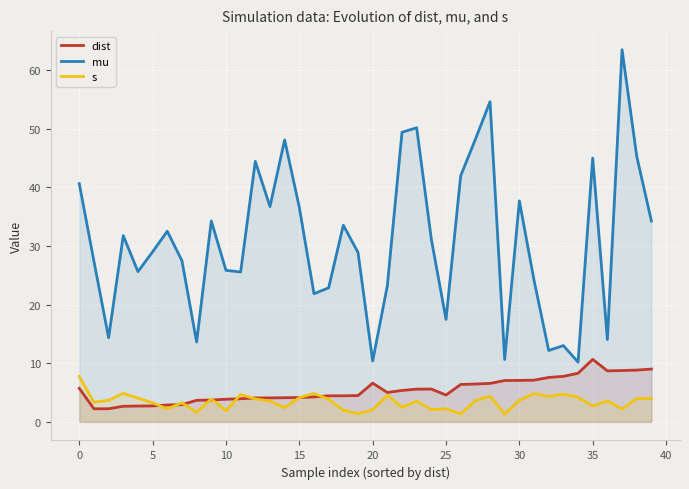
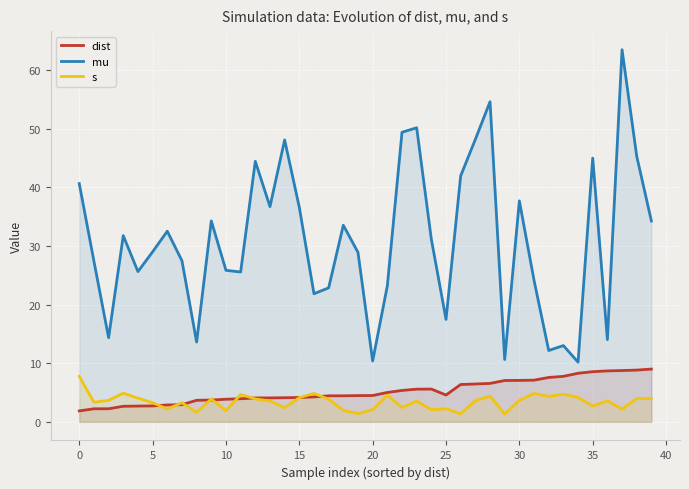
dist, 0: 6 -> 2
dist, 20: 7 -> 4
dist, 35: 11 -> 9
